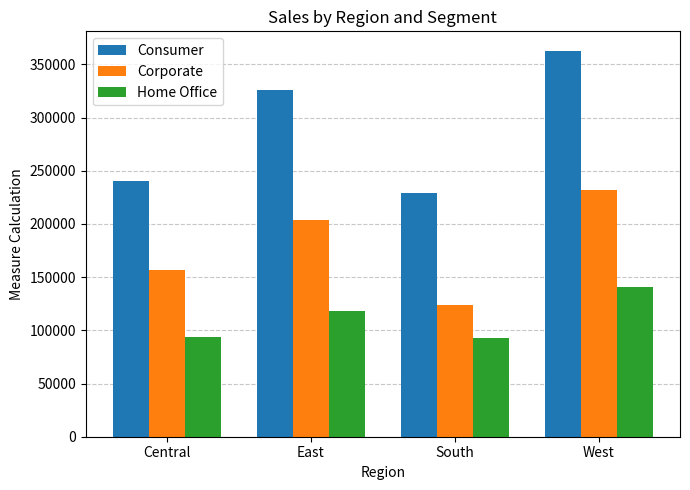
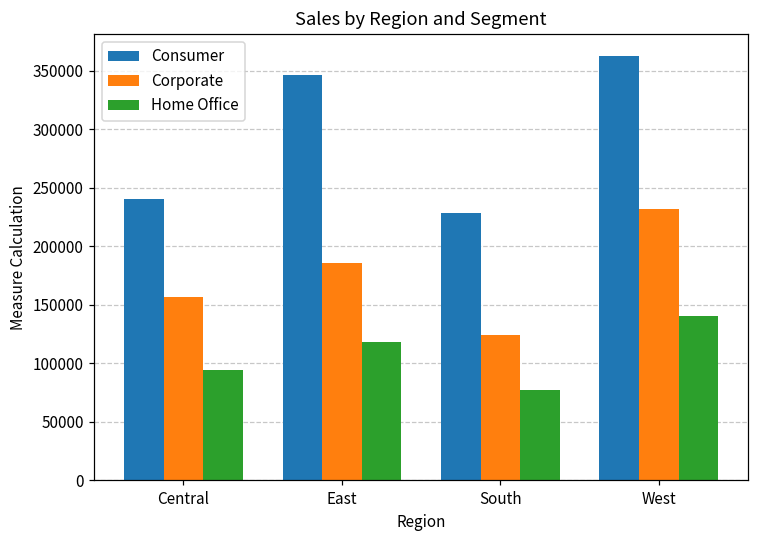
Consumer, East: 326000 -> 346000
Corporate, East: 204000 -> 186000
Home Office, South: 93000 -> 78000
